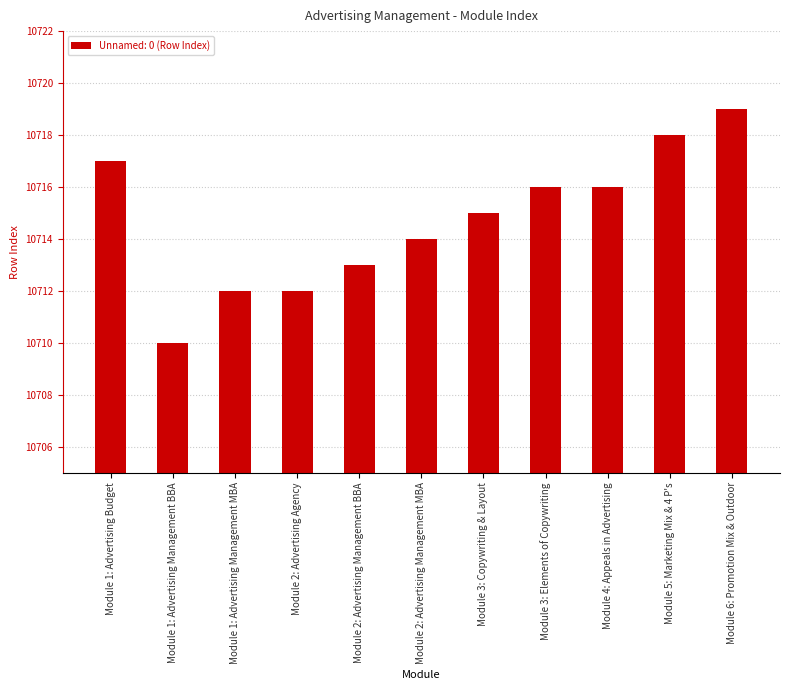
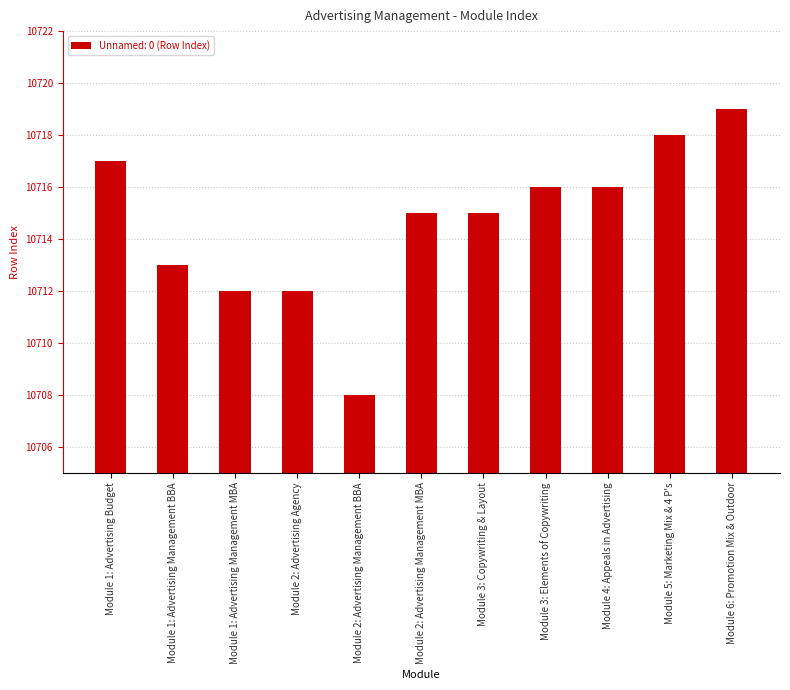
Module 1: Advertising Management BBA: 10710 -> 10713
Module 2: Advertising Management BBA: 10713 -> 10708
Module 2: Advertising Management MBA: 10714 -> 10715
